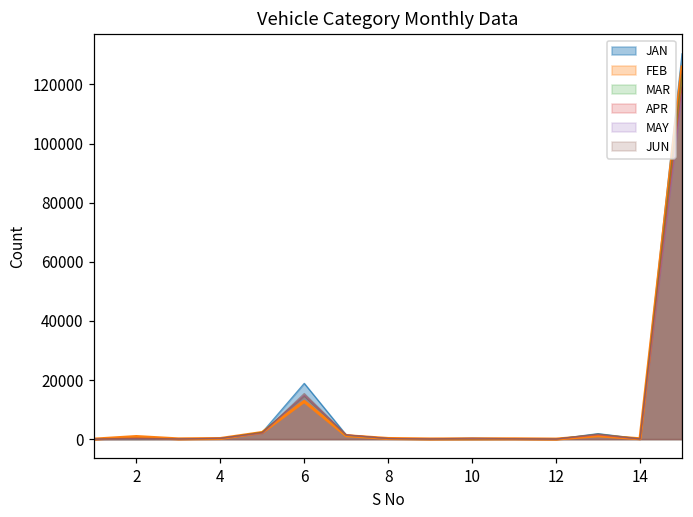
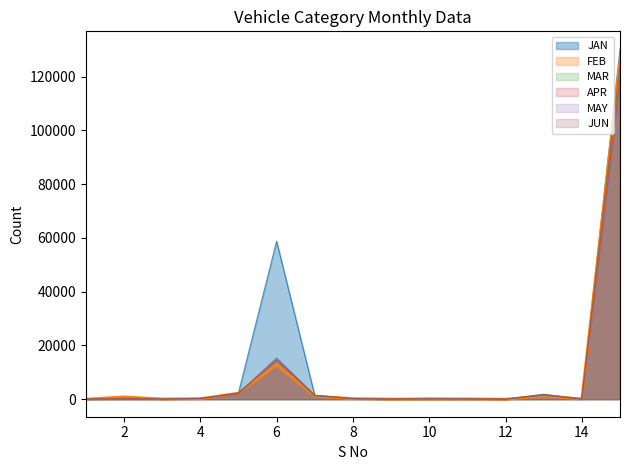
JAN, 6: 19000 -> 59000
